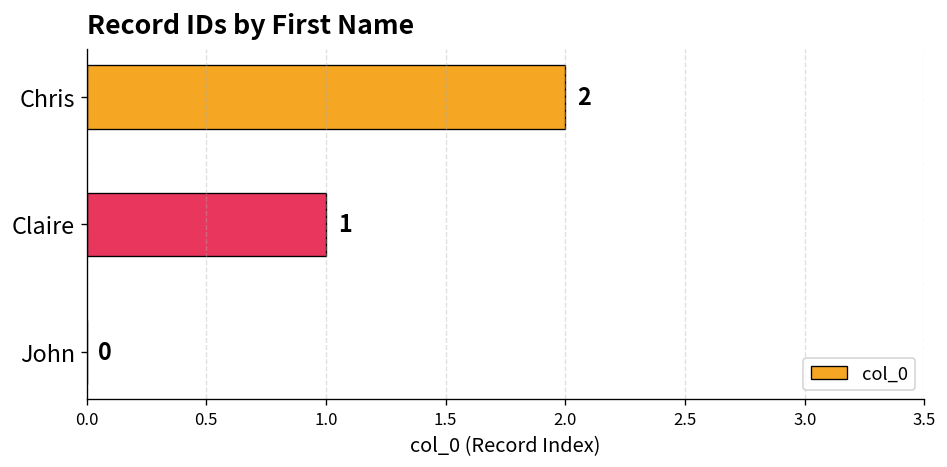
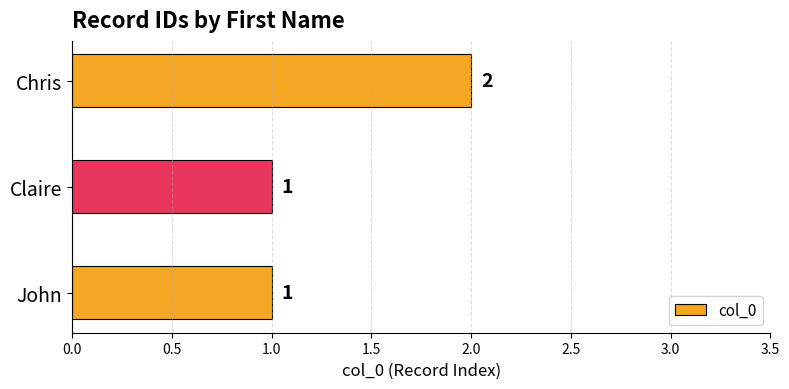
John: 0 -> 1
